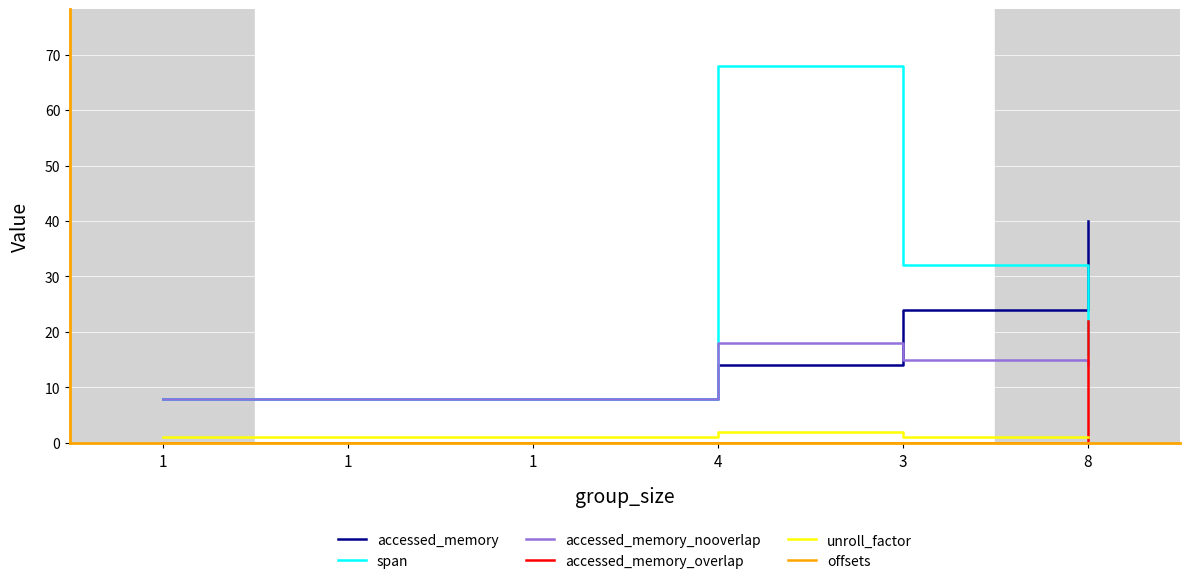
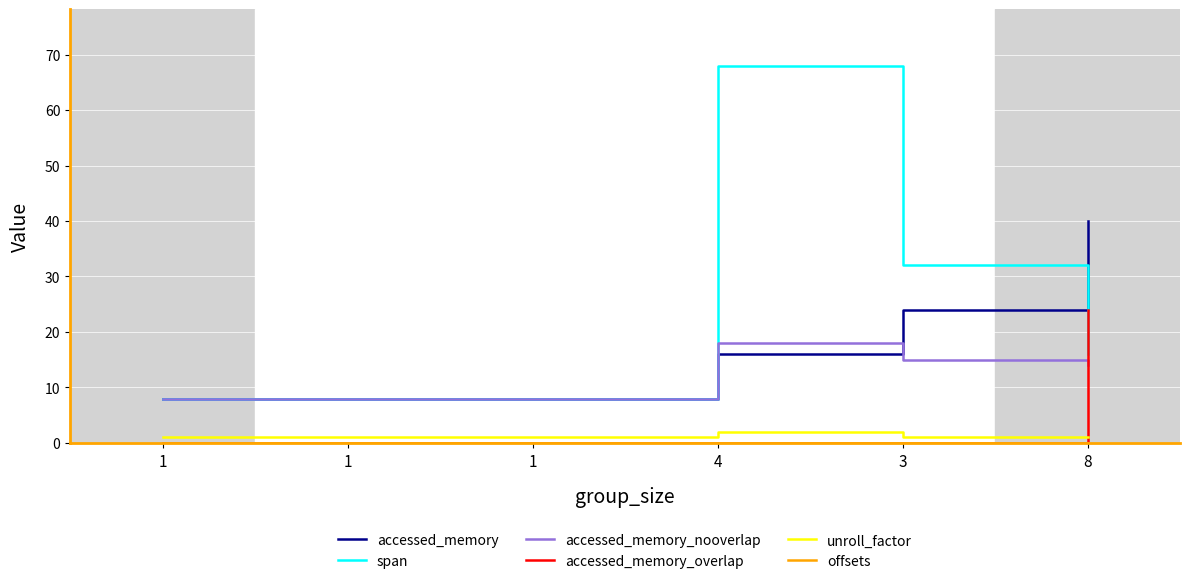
accessed_memory, 4: 14 -> 16
accessed_memory_overlap, 8: 22 -> 24
